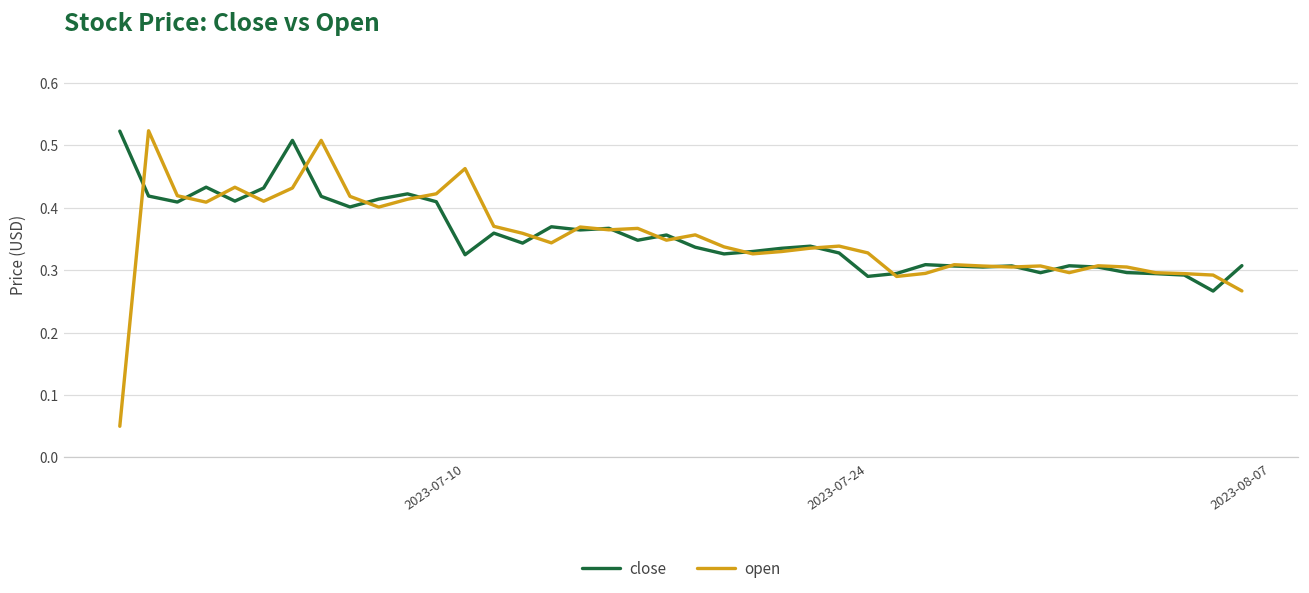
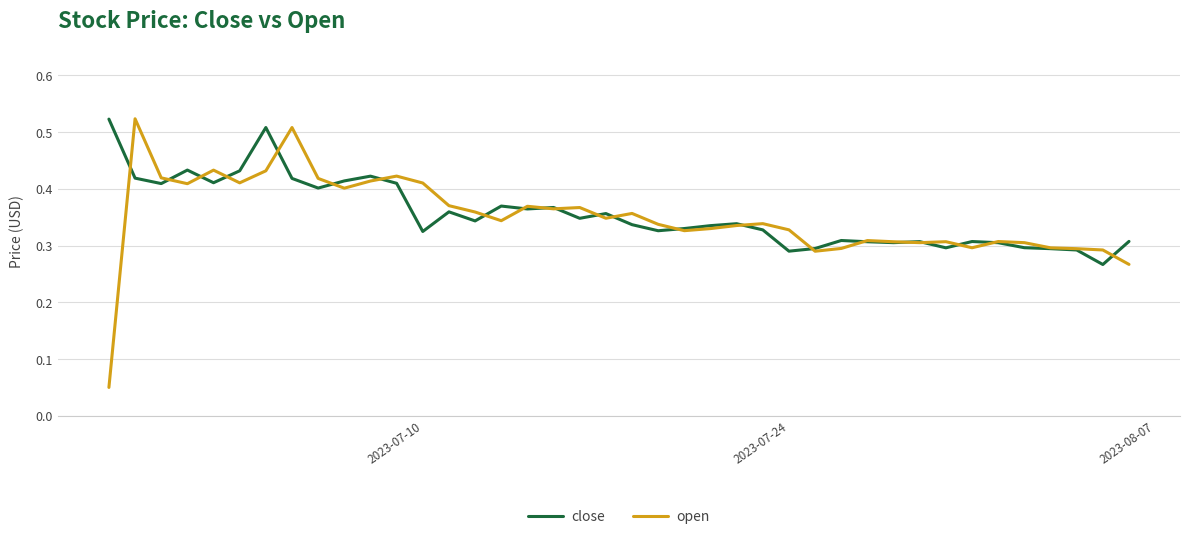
open, 2023-07-10: 0.46 -> 0.41
